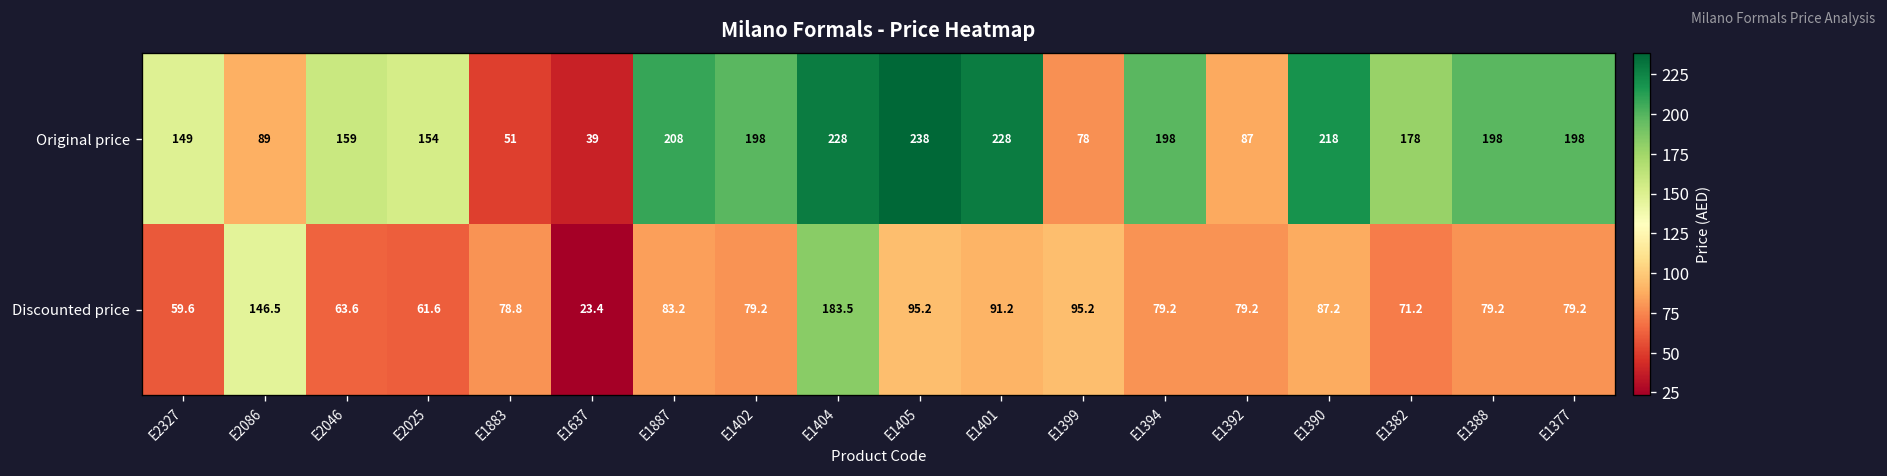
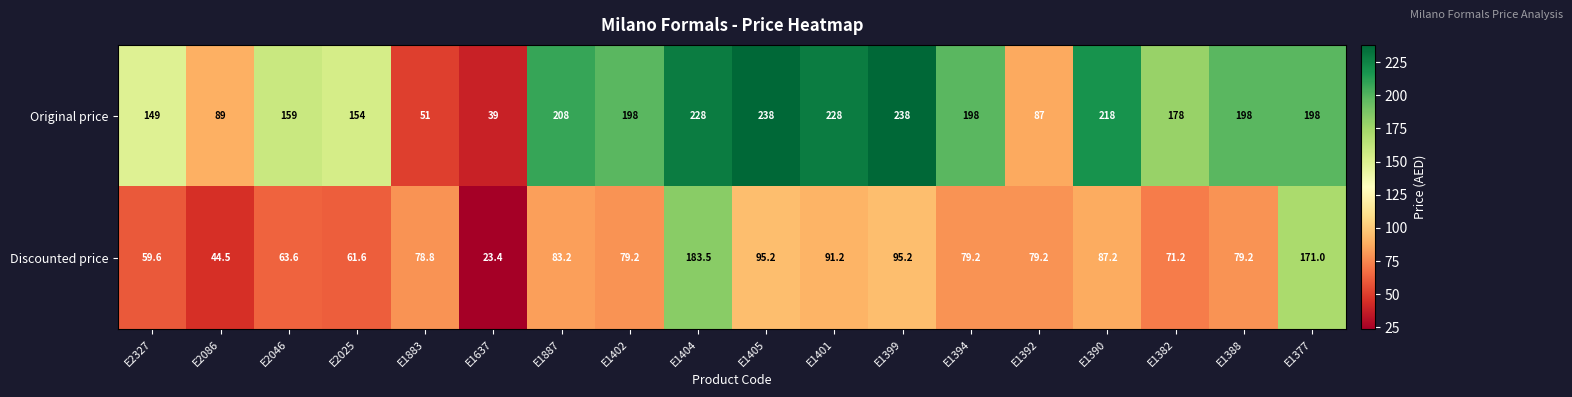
Original price, E1399: 78 -> 238
Discounted price, E2086: 146.5 -> 44.5
Discounted price, E1377: 79.2 -> 171.0
